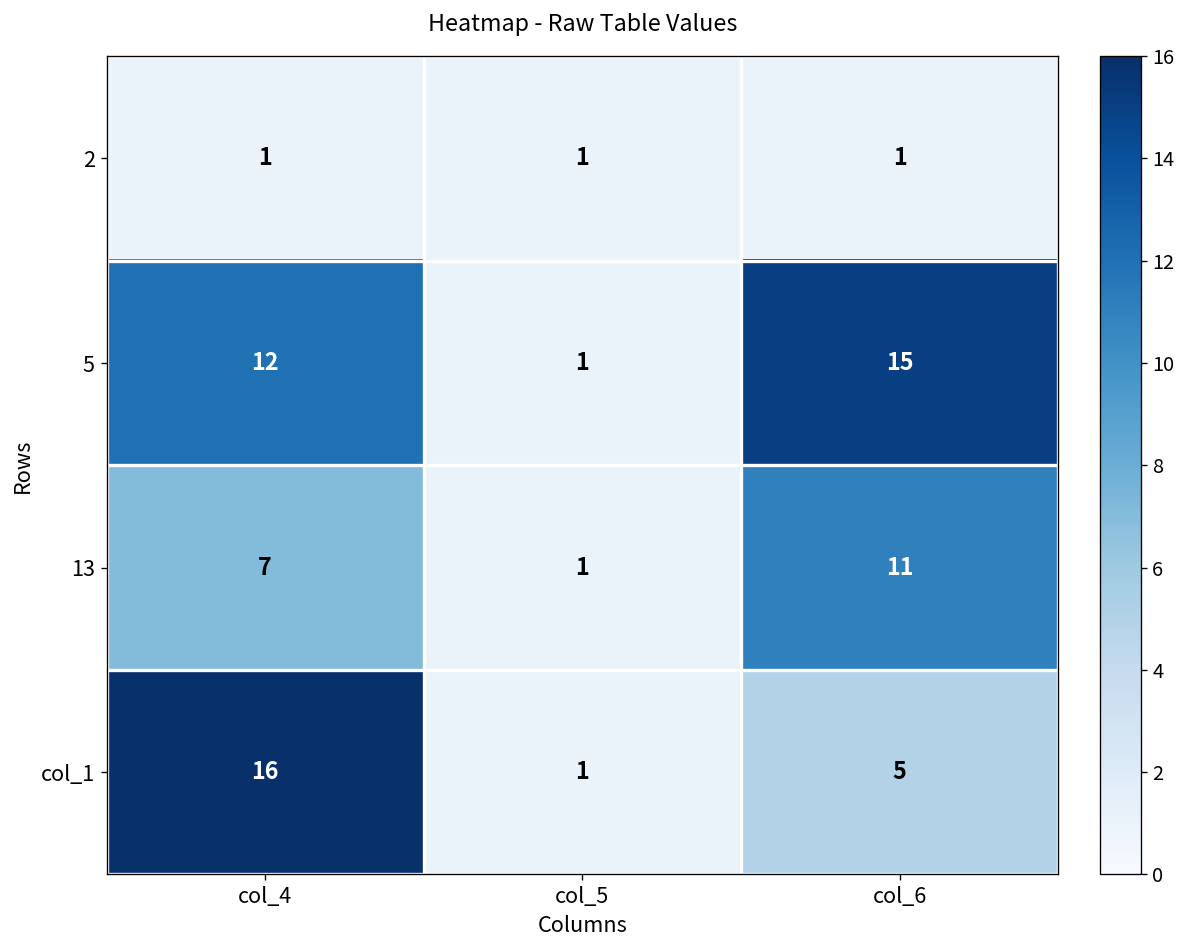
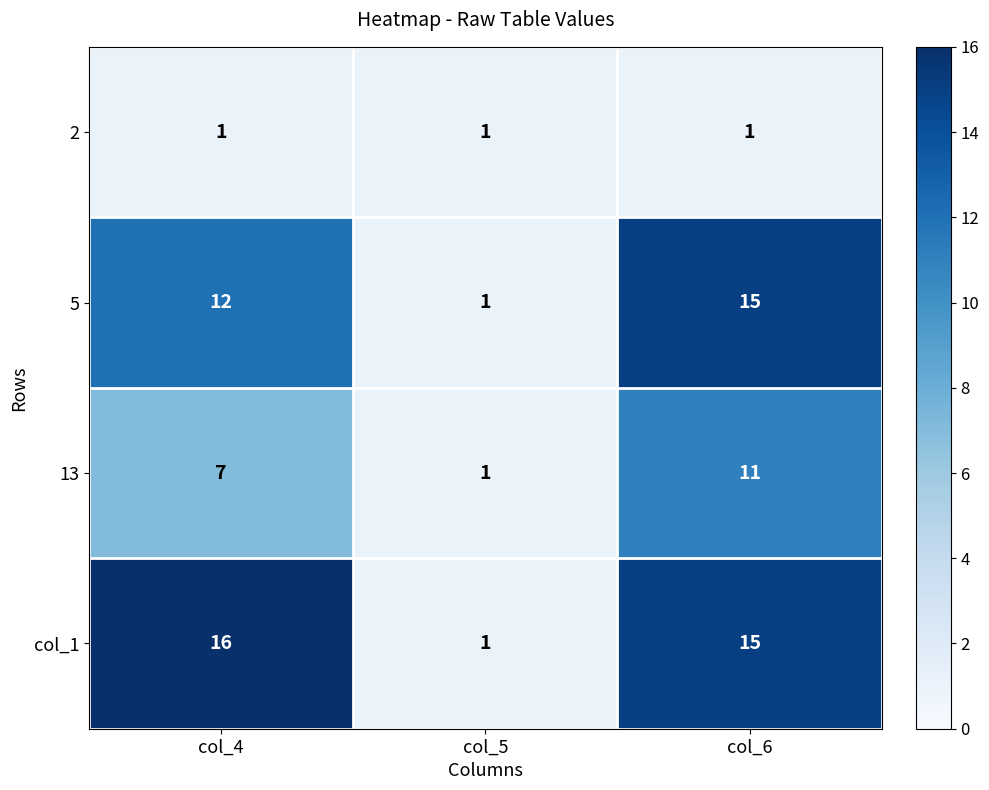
col_1, col_6: 5 -> 15
